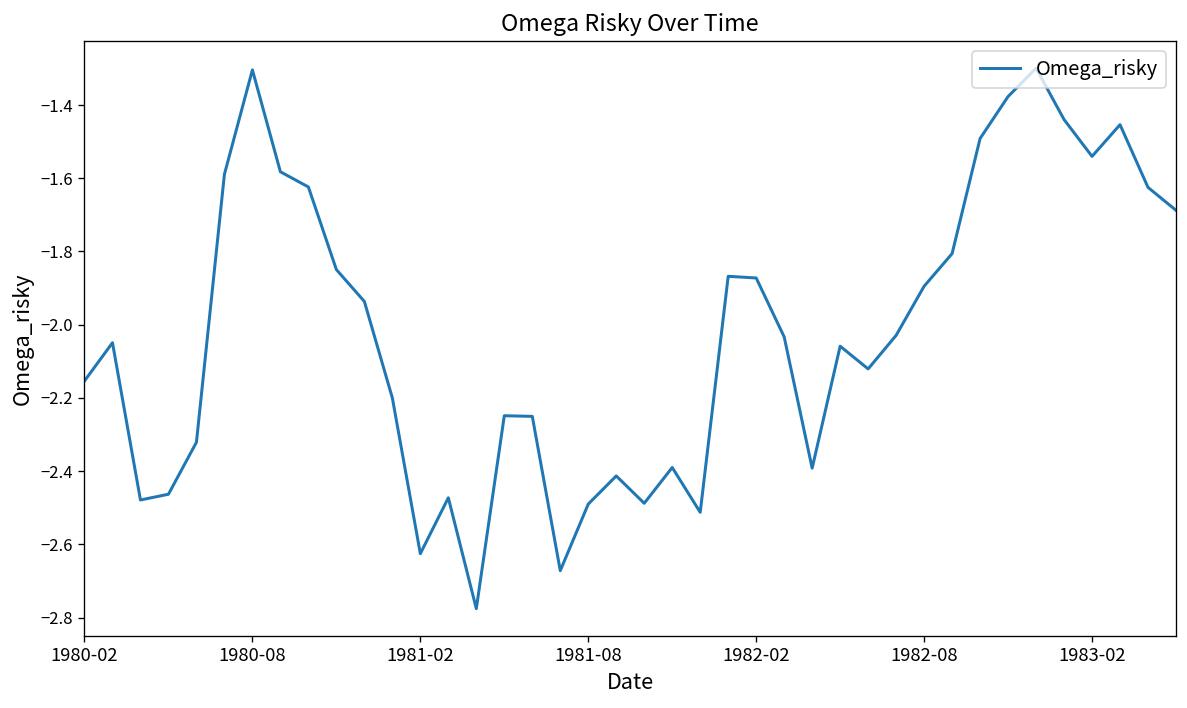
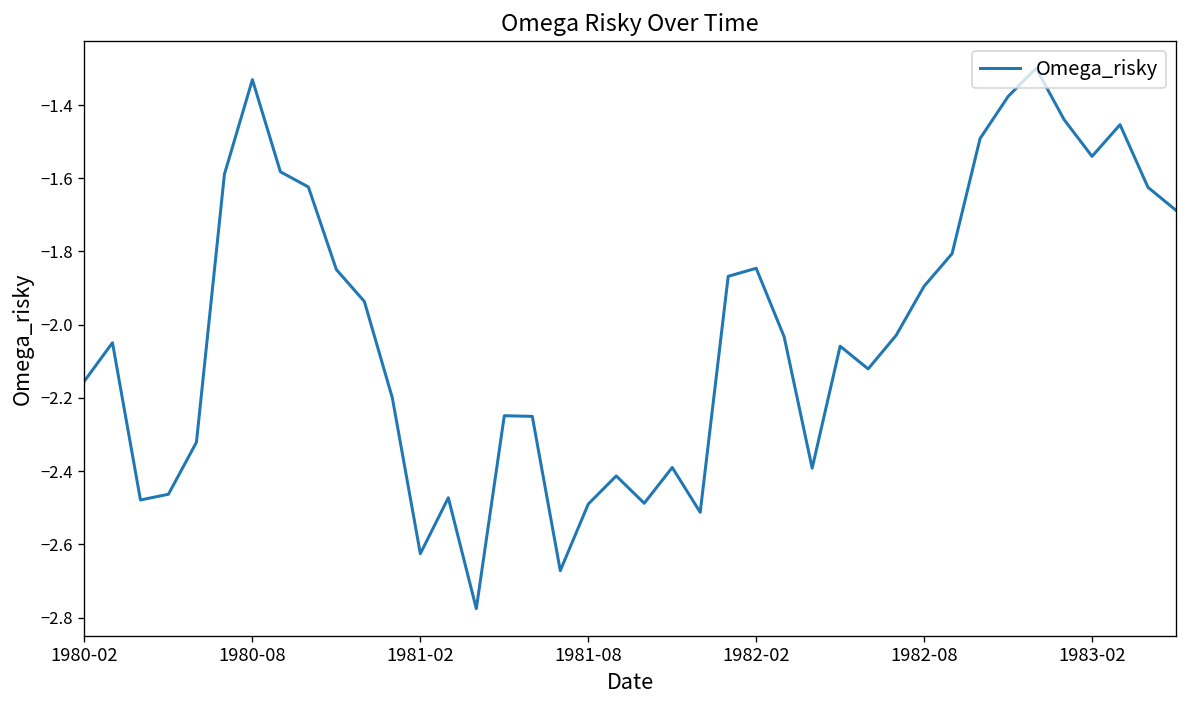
1980-08: -1.30 -> -1.33
1982-02: -1.87 -> -1.85
